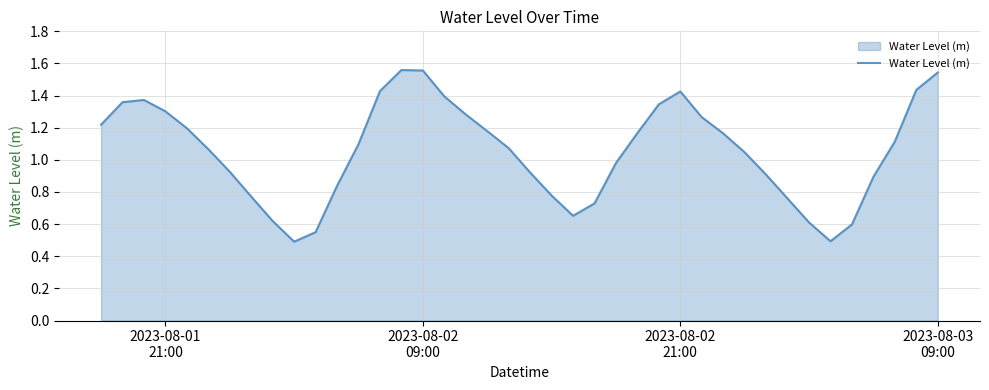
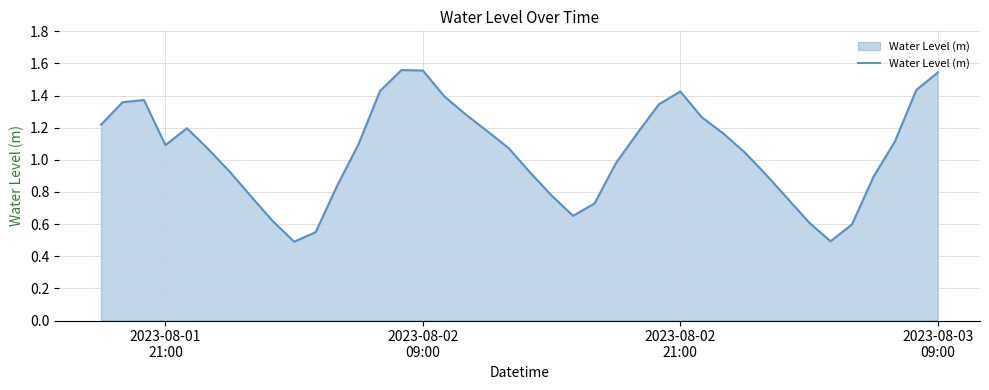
2023-08-01 21:00: 1.30 -> 1.09
